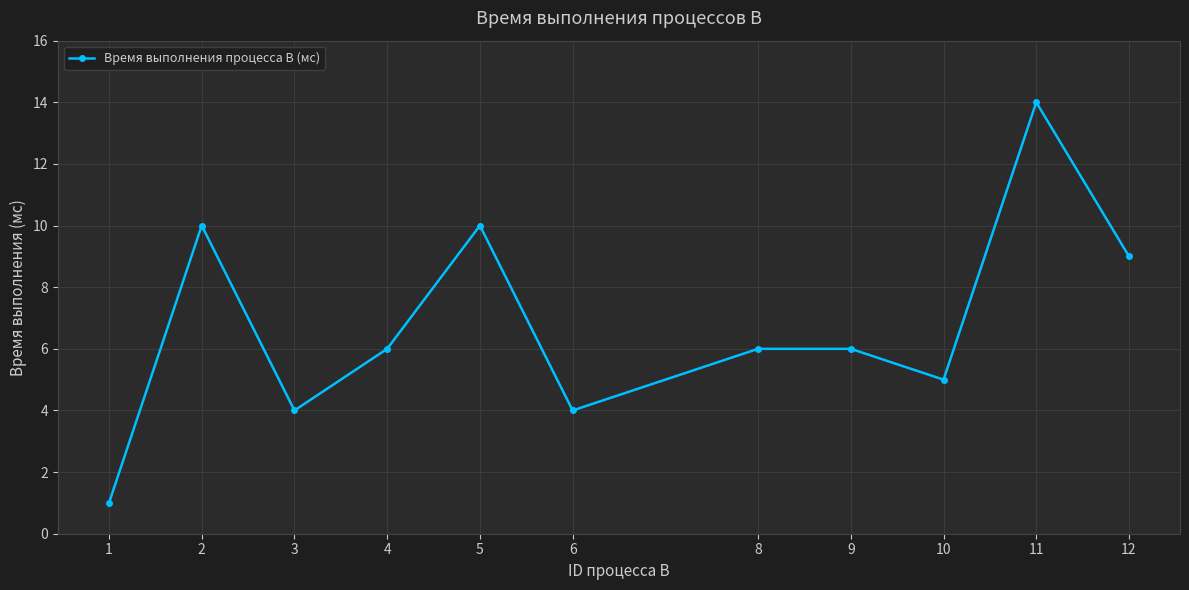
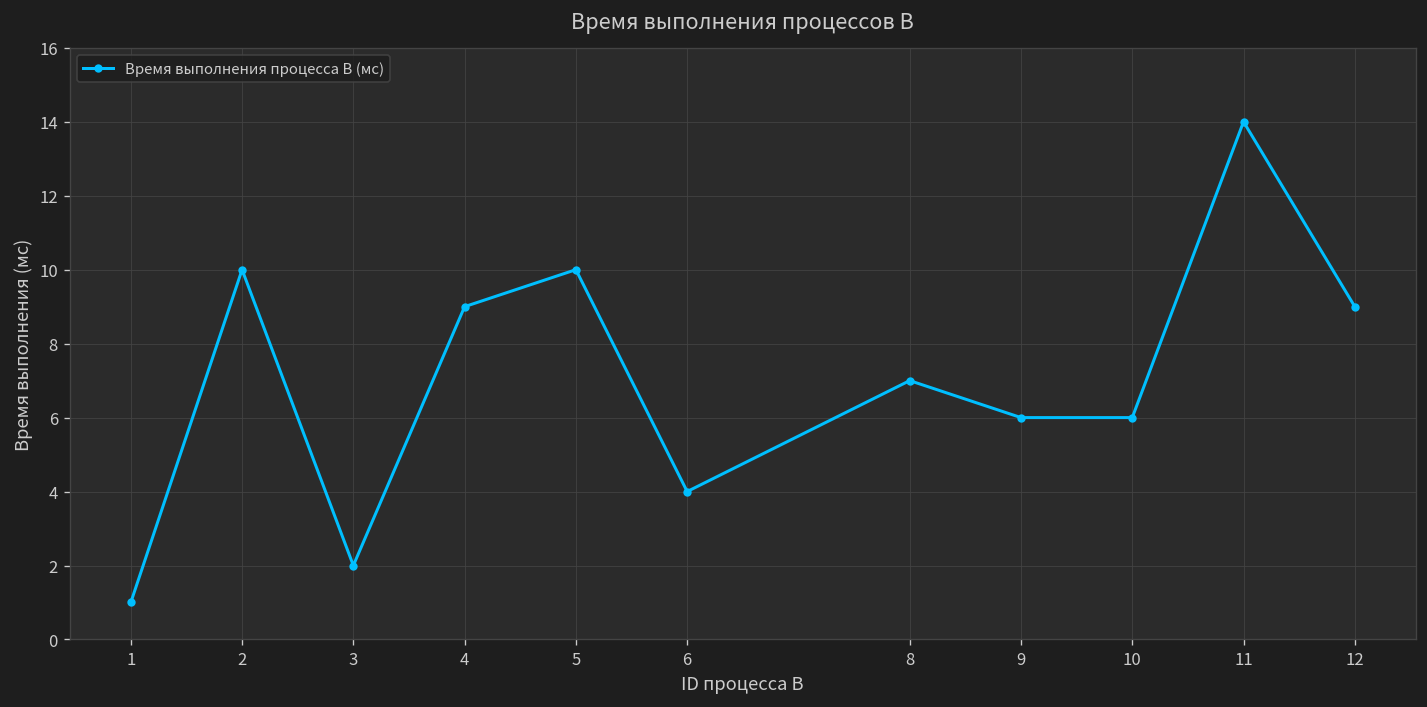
3: 4 -> 2
4: 6 -> 9
8: 6 -> 7
10: 5 -> 6
